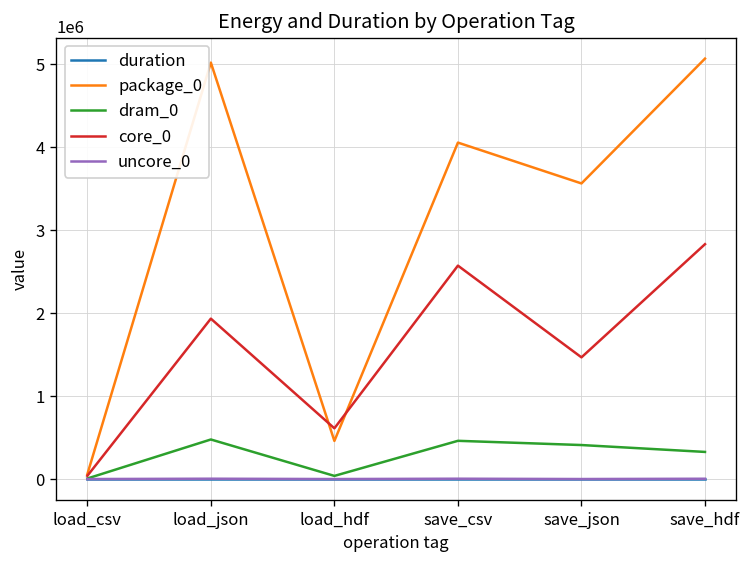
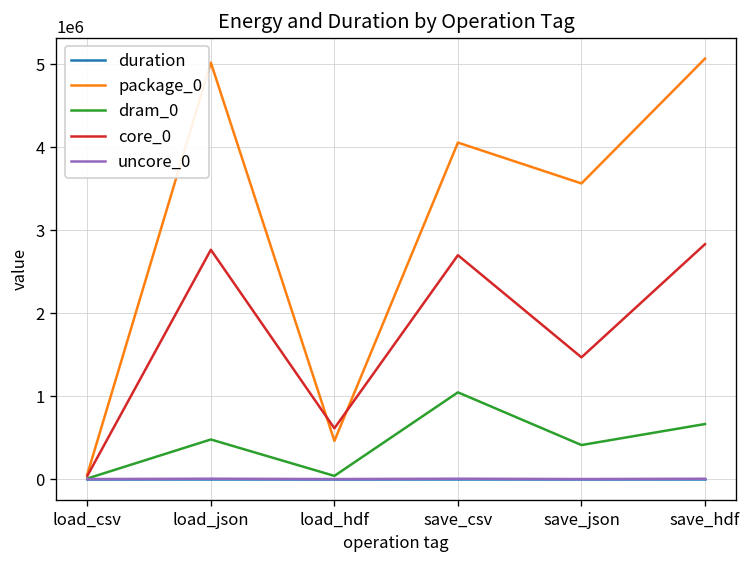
core_0, load_json: 1900000 -> 2800000
dram_0, save_csv: 500000 -> 1000000
core_0, save_csv: 2600000 -> 2700000
dram_0, save_hdf: 300000 -> 700000
